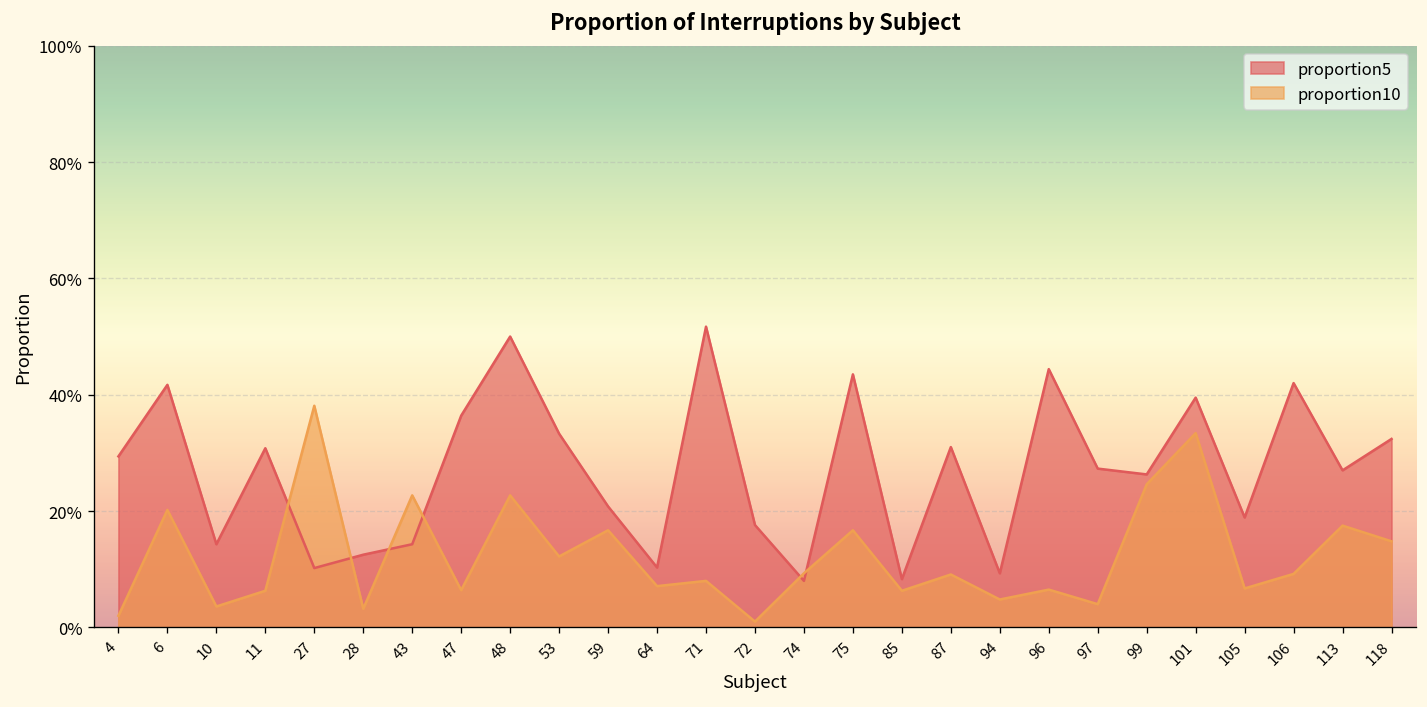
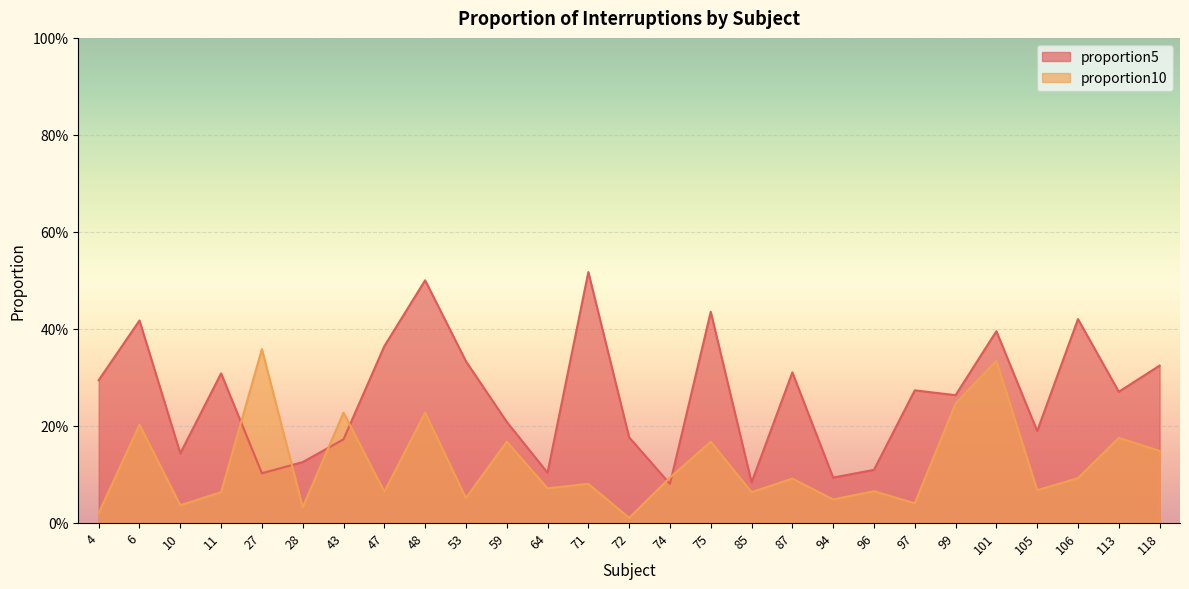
proportion10, 27: 38% -> 36%
proportion5, 43: 14% -> 17%
proportion10, 53: 12% -> 5%
proportion5, 96: 44% -> 11%
